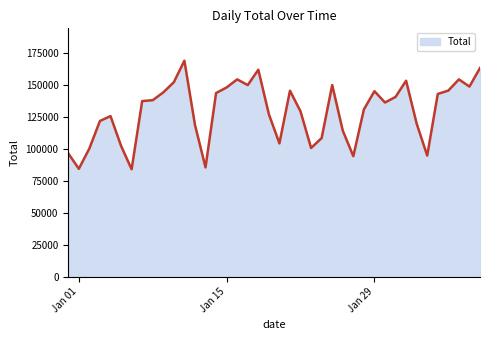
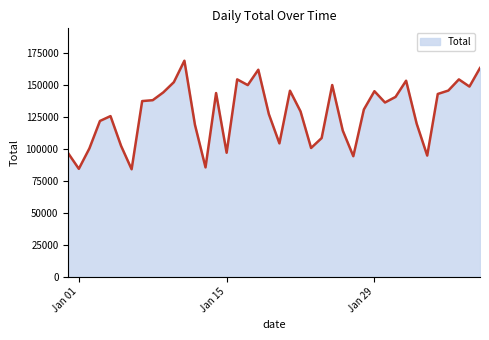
Jan 15: 148000 -> 97000
